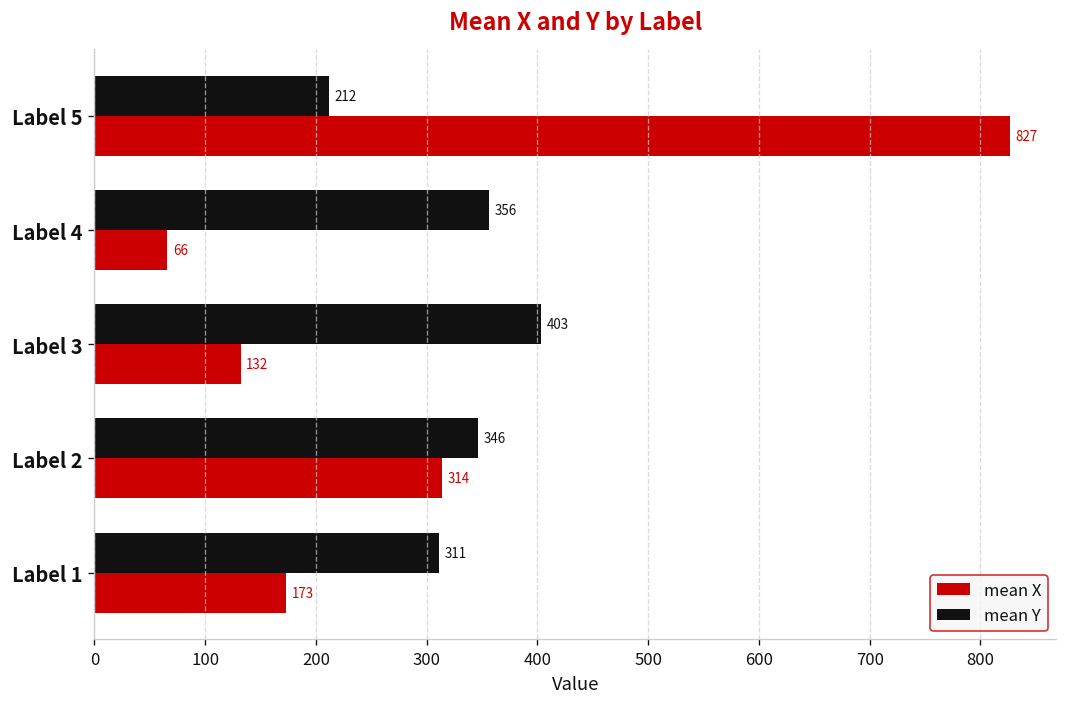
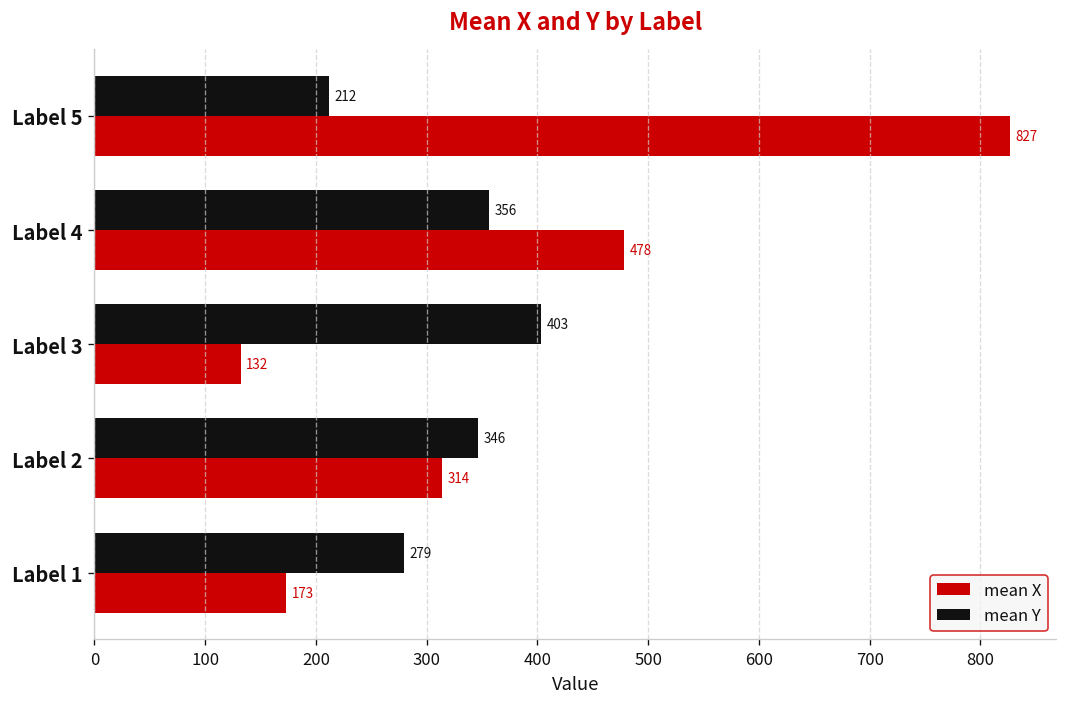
mean X, Label 4: 66 -> 478
mean Y, Label 1: 311 -> 279
